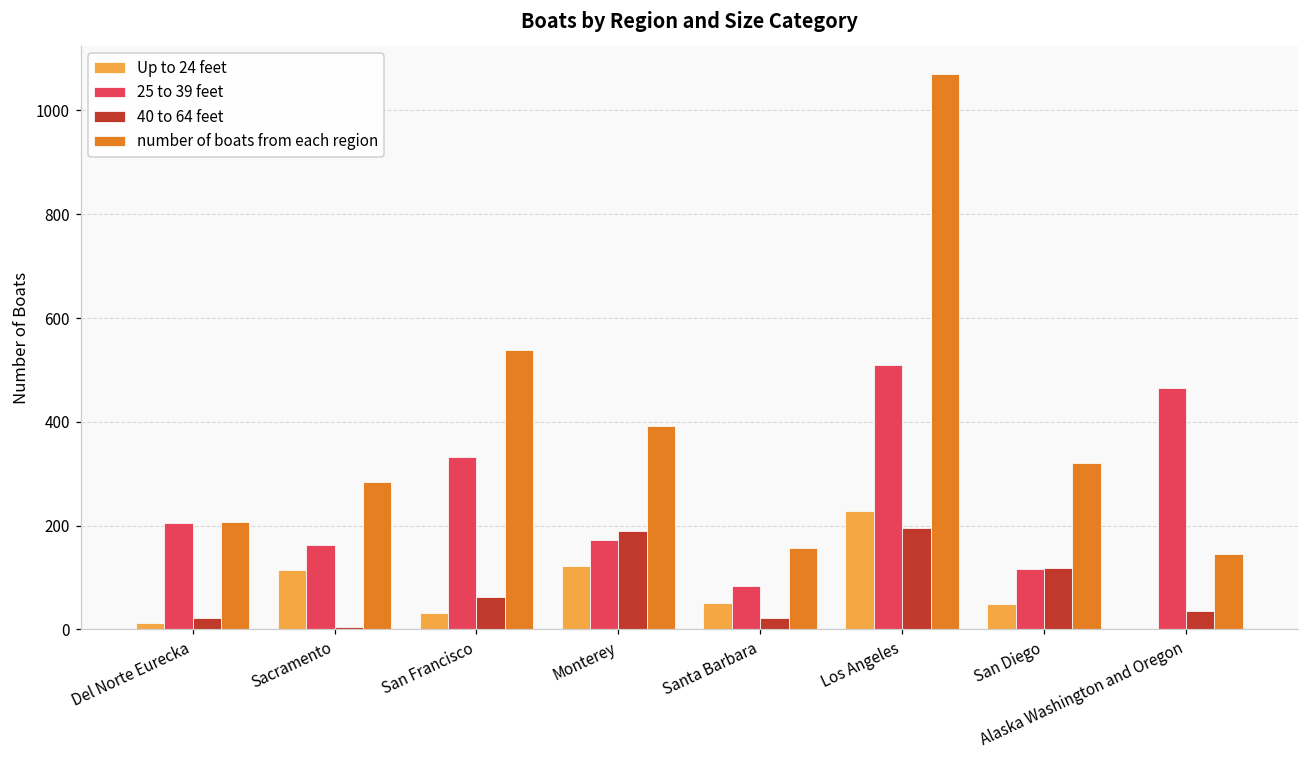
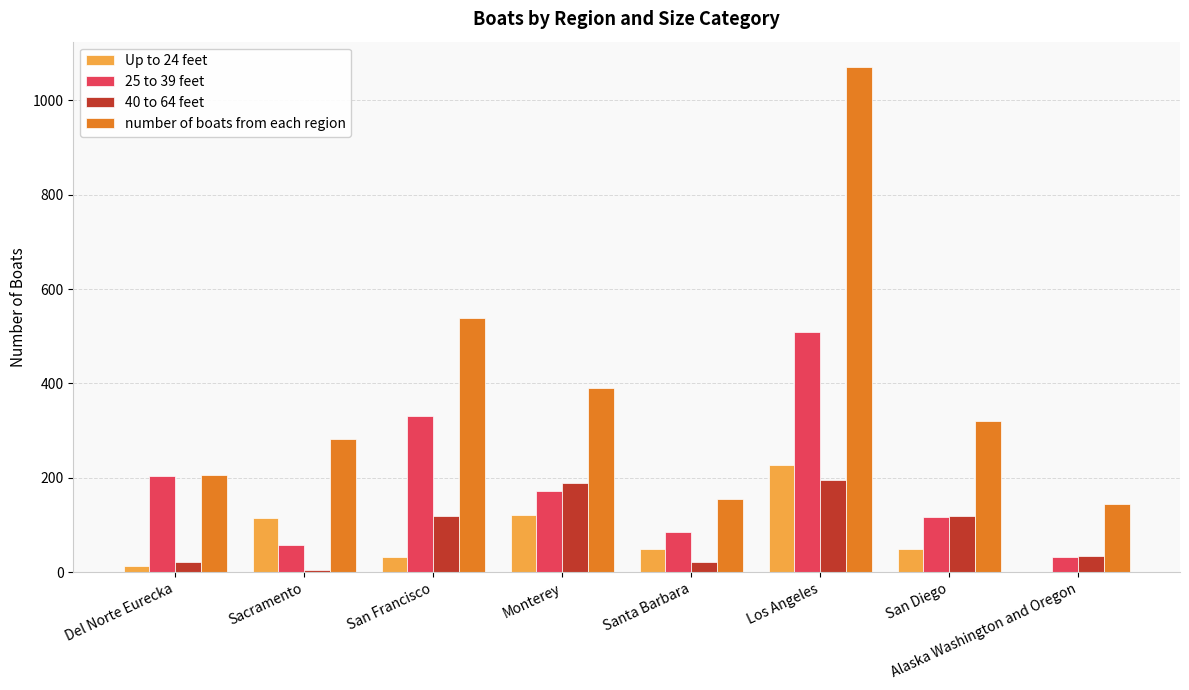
25 to 39 feet, Sacramento: 160 -> 60
40 to 64 feet, San Francisco: 60 -> 120
25 to 39 feet, Alaska Washington and Oregon: 470 -> 30
